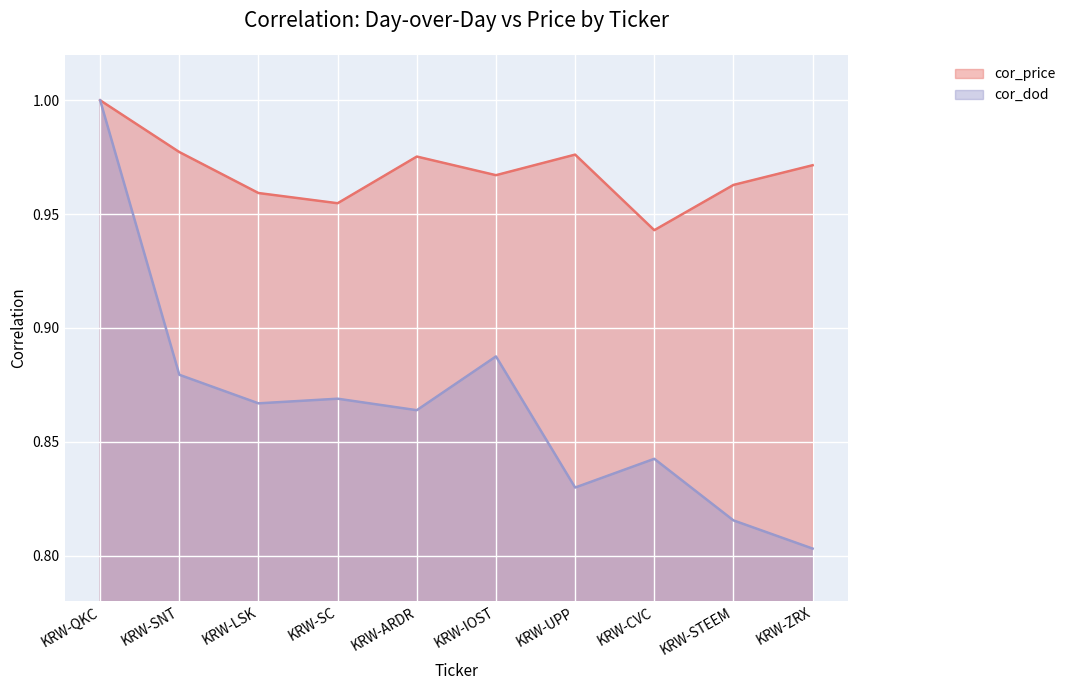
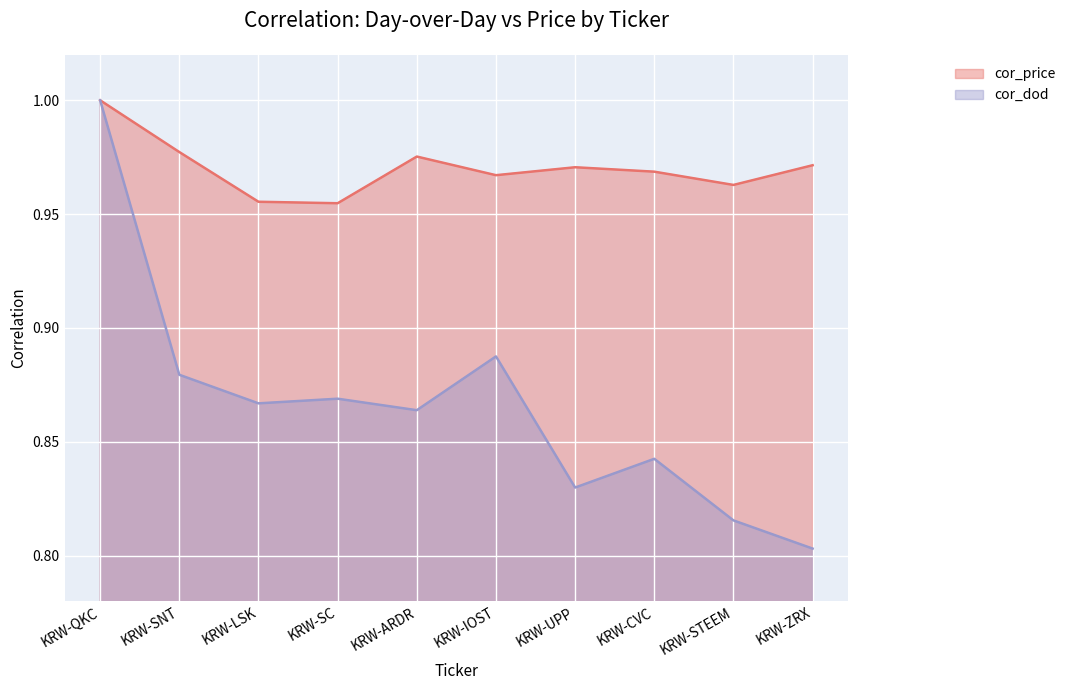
cor_price, KRW-LSK: 0.959 -> 0.955
cor_price, KRW-UPP: 0.976 -> 0.971
cor_price, KRW-CVC: 0.943 -> 0.969
